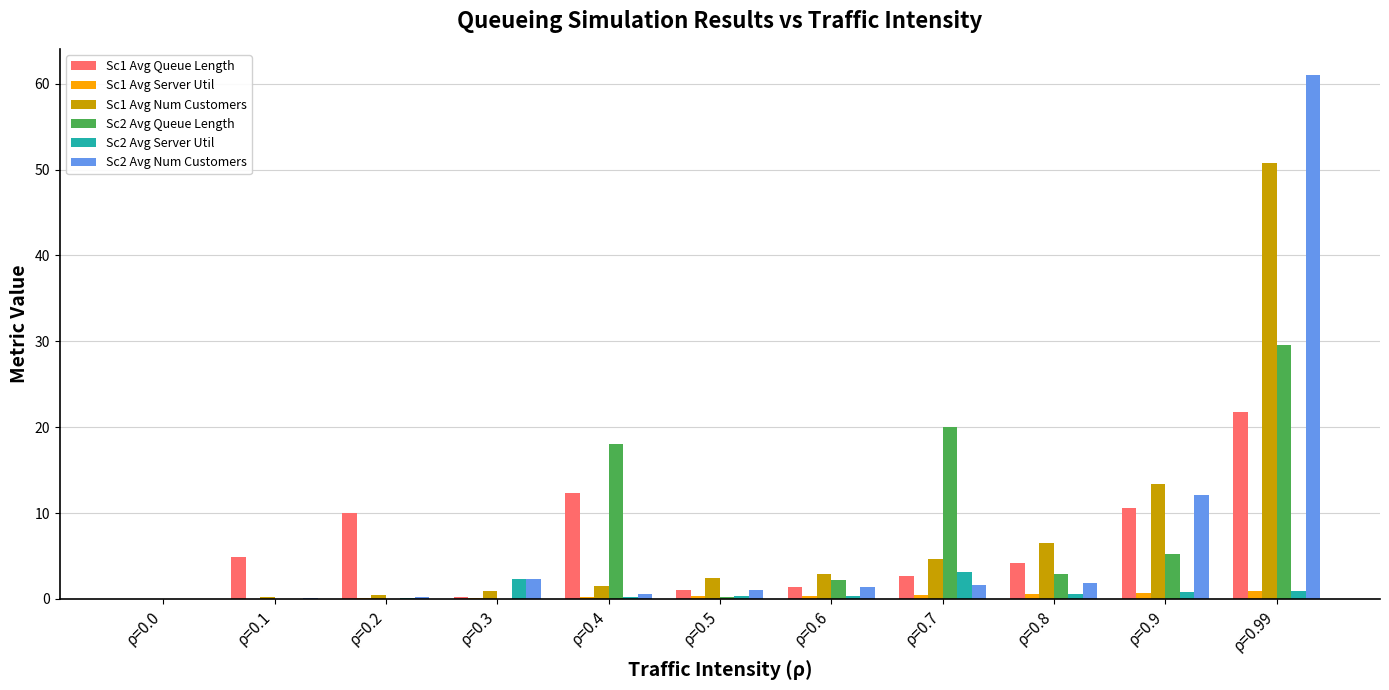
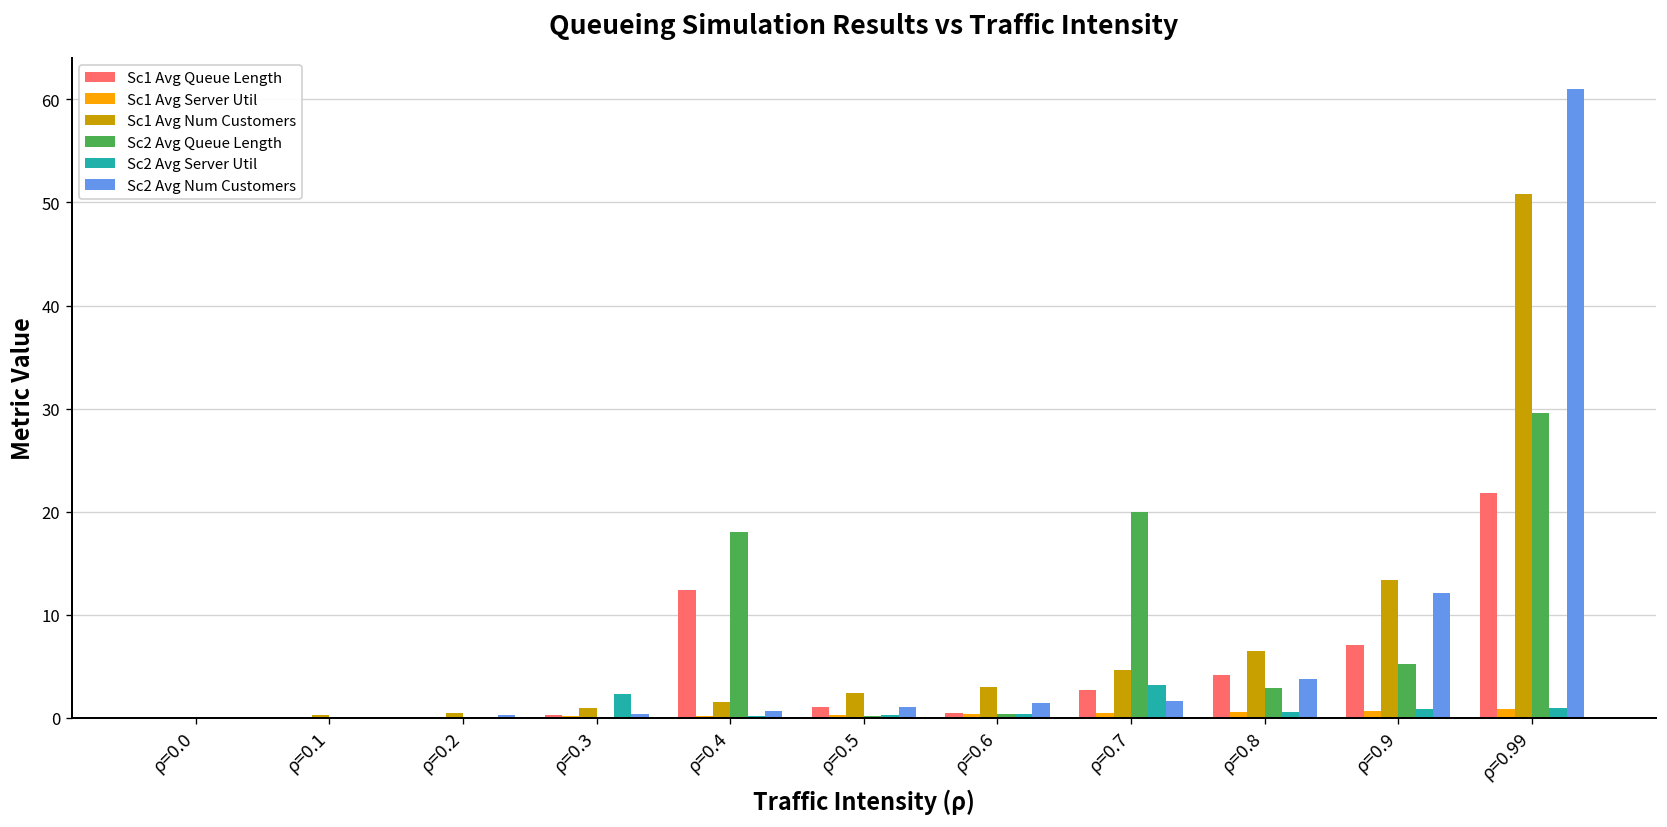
Sc1 Avg Queue Length, ρ=0.1: 5 -> 0
Sc1 Avg Queue Length, ρ=0.2: 10 -> 0
Sc2 Avg Num Customers, ρ=0.3: 2 -> 0
Sc1 Avg Queue Length, ρ=0.6: 1 -> 0
Sc2 Avg Queue Length, ρ=0.6: 2 -> 0
Sc2 Avg Num Customers, ρ=0.8: 2 -> 4
Sc1 Avg Queue Length, ρ=0.9: 11 -> 7
